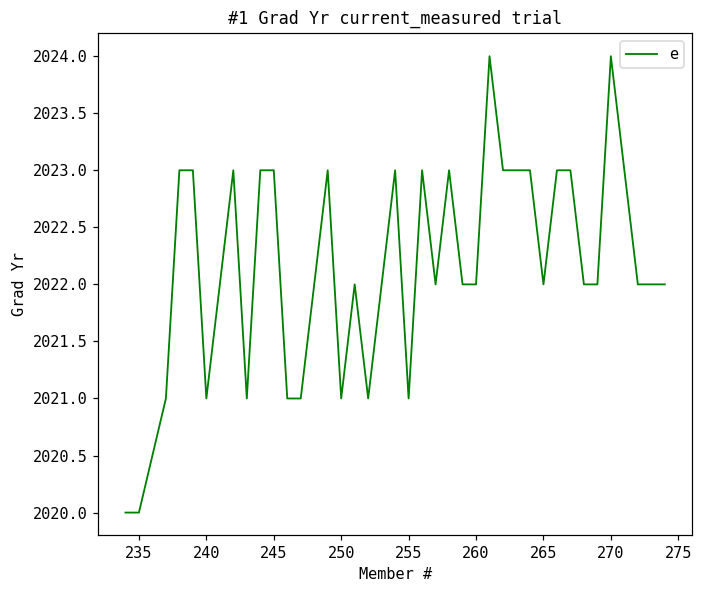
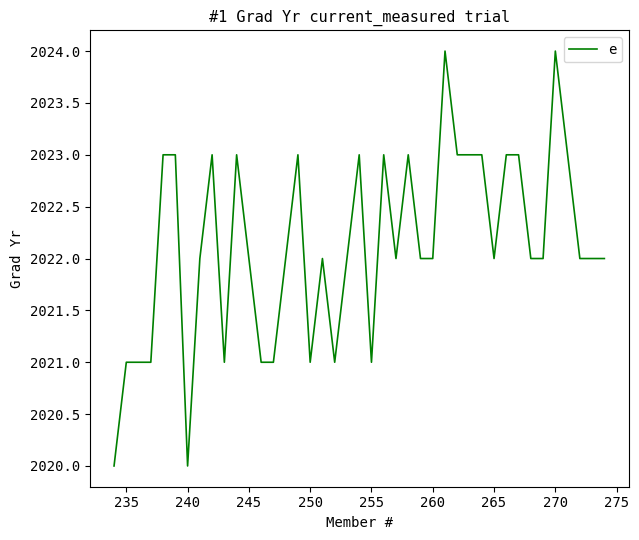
235: 2020 -> 2021
240: 2021 -> 2020
245: 2023 -> 2022
